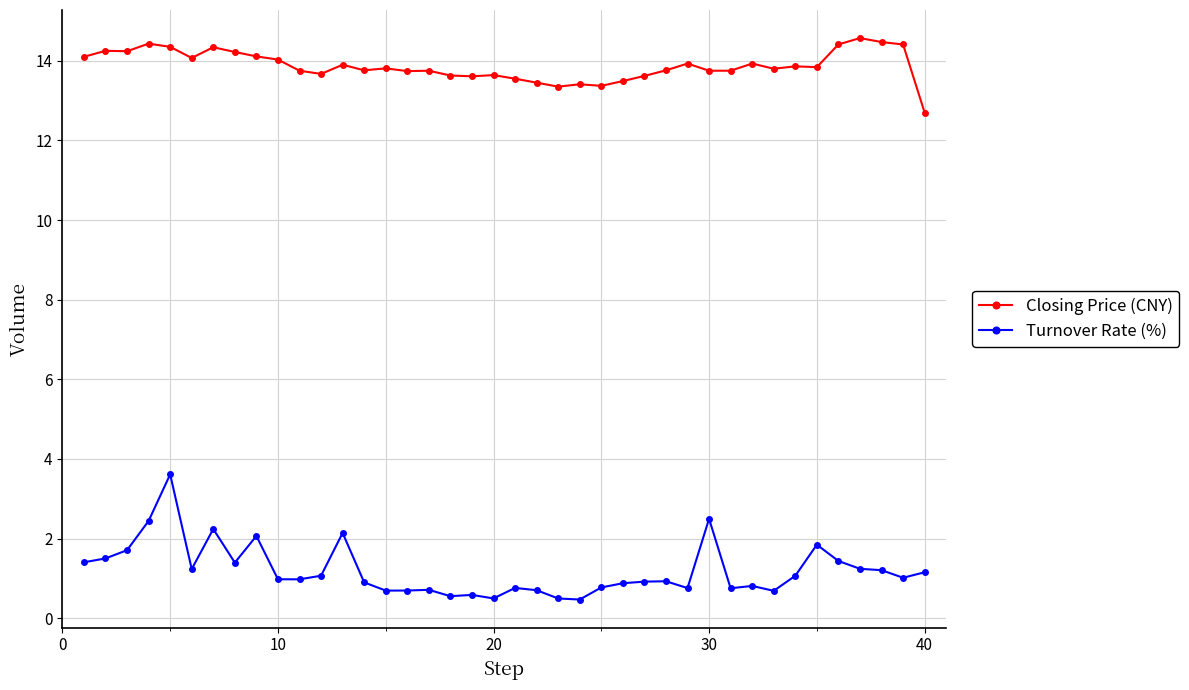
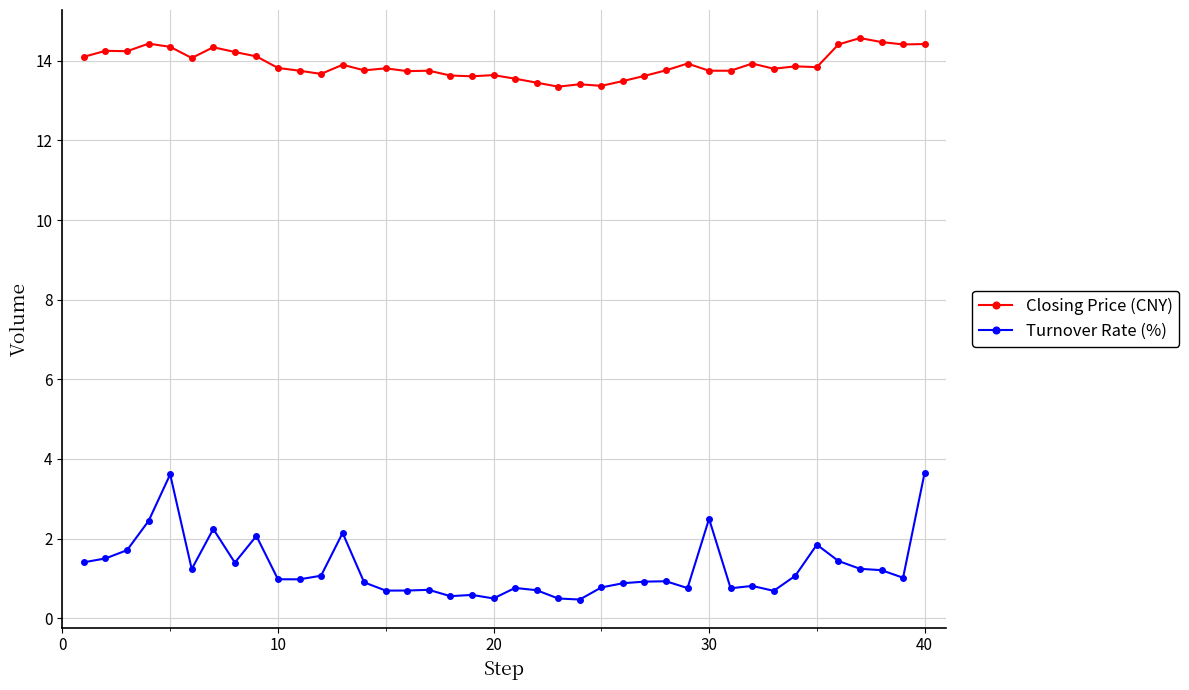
Closing Price (CNY), 10: 14.0 -> 13.8
Closing Price (CNY), 40: 12.7 -> 14.4
Turnover Rate (%), 40: 1.2 -> 3.7
